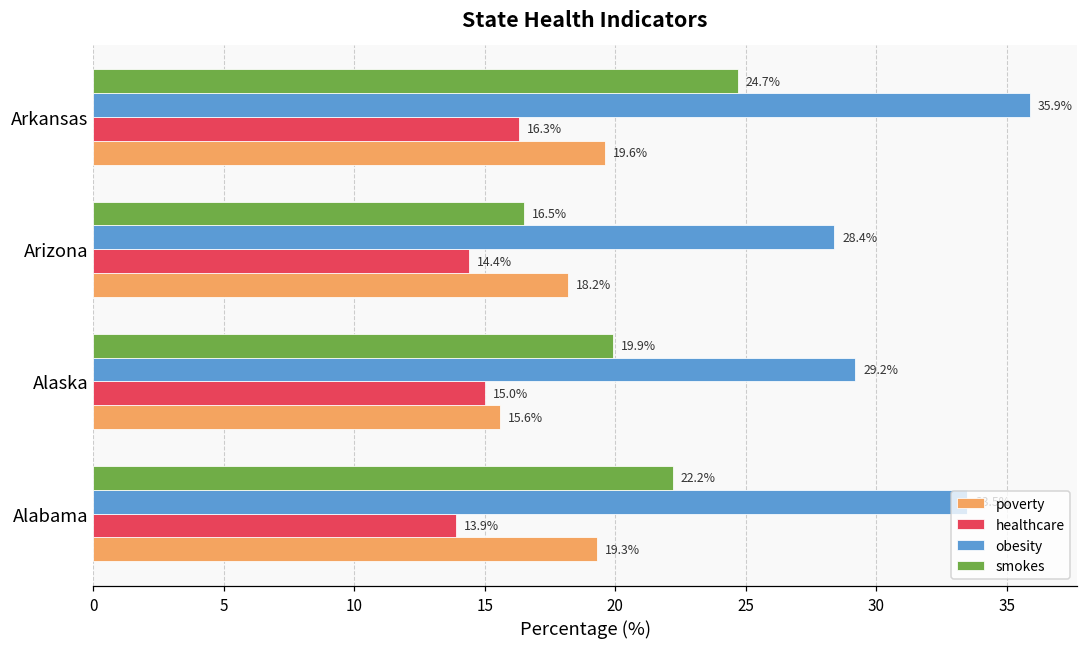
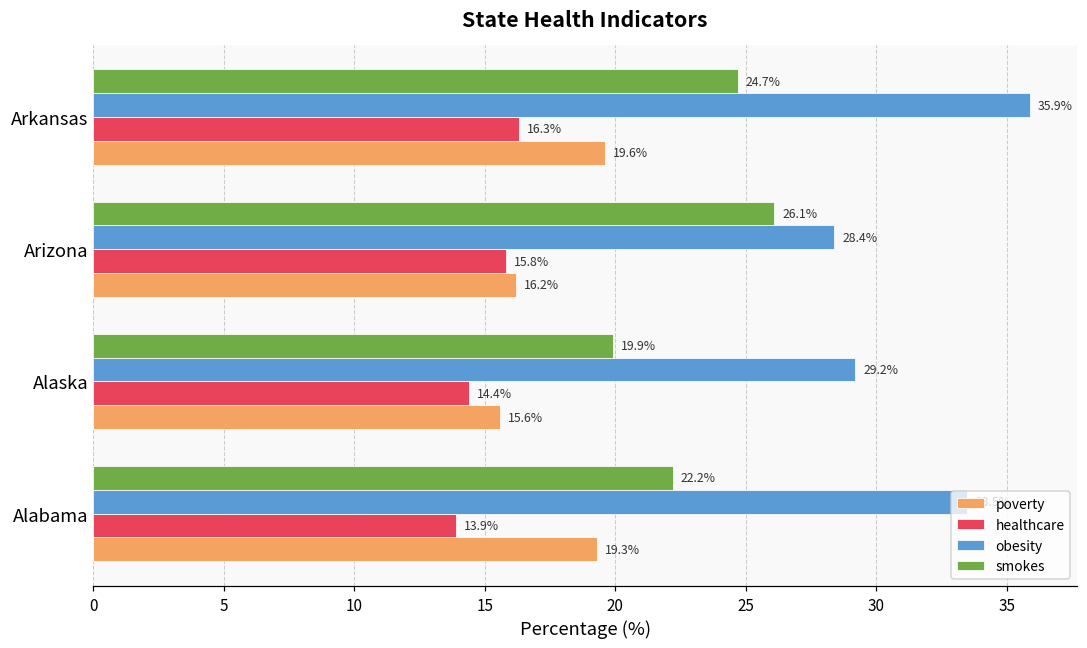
smokes, Arizona: 16.5% -> 26.1%
healthcare, Arizona: 14.4% -> 15.8%
poverty, Arizona: 18.2% -> 16.2%
healthcare, Alaska: 15.0% -> 14.4%
